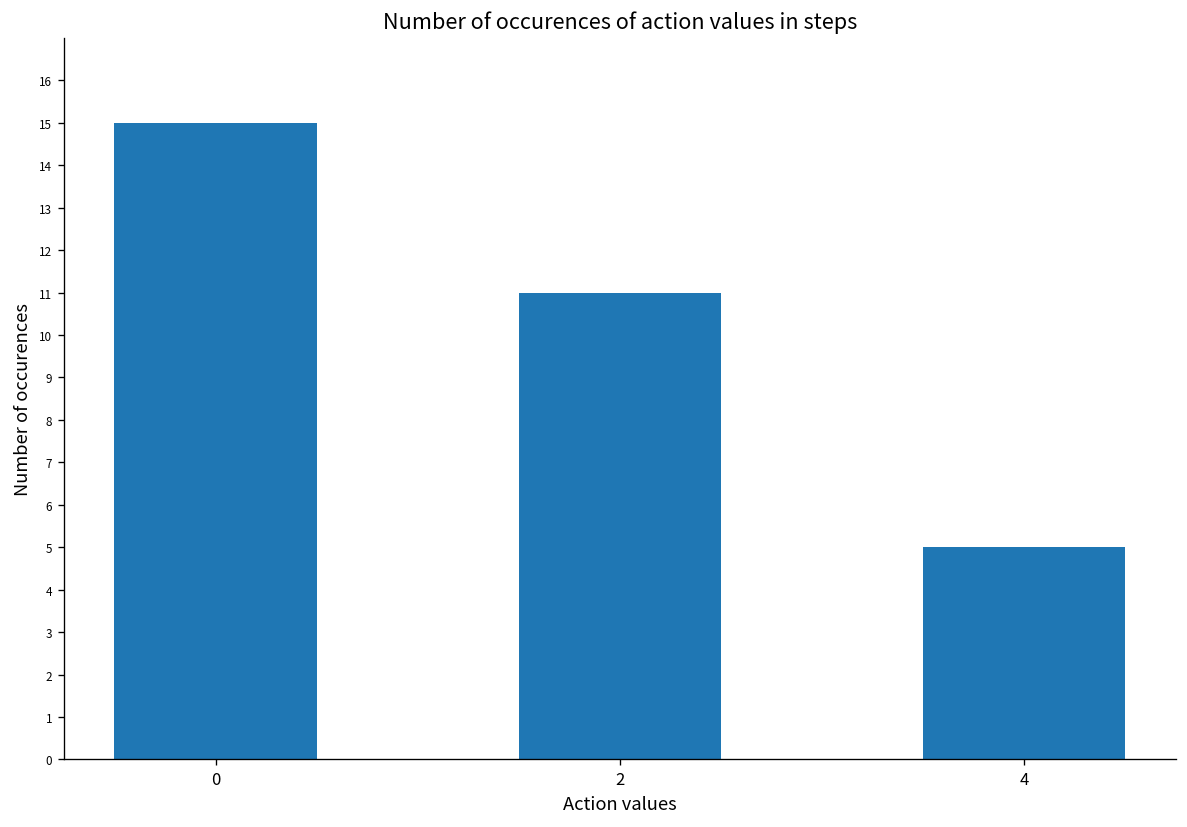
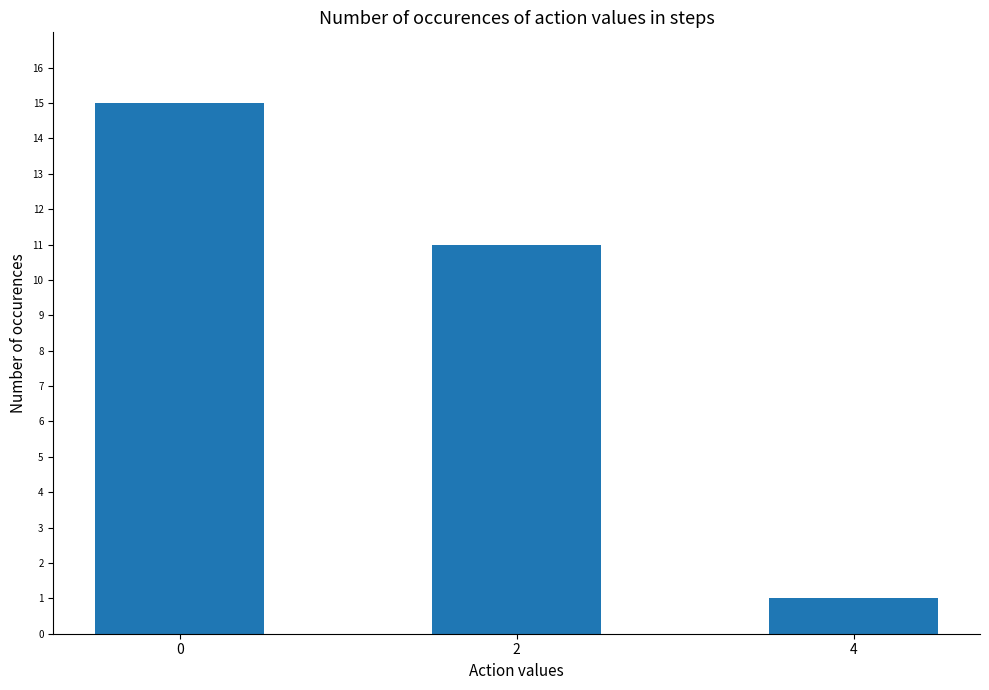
4: 5 -> 1
